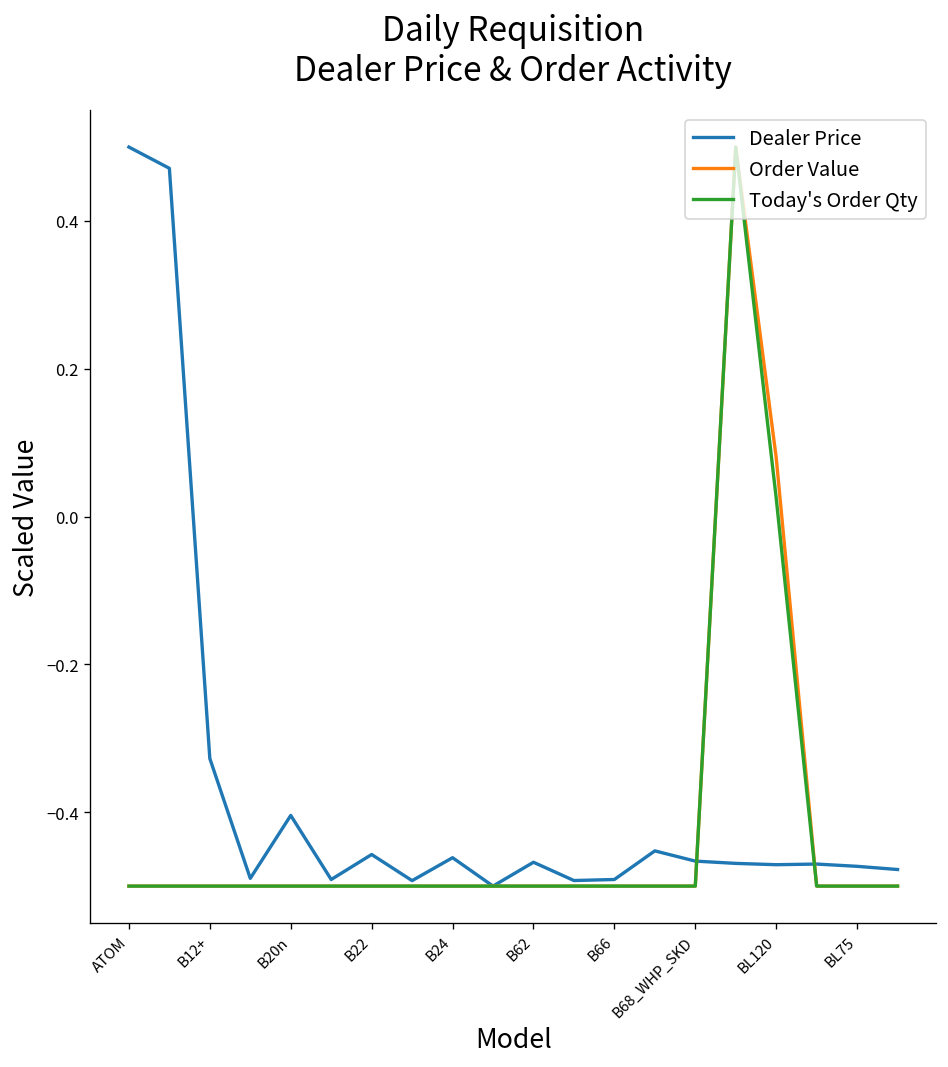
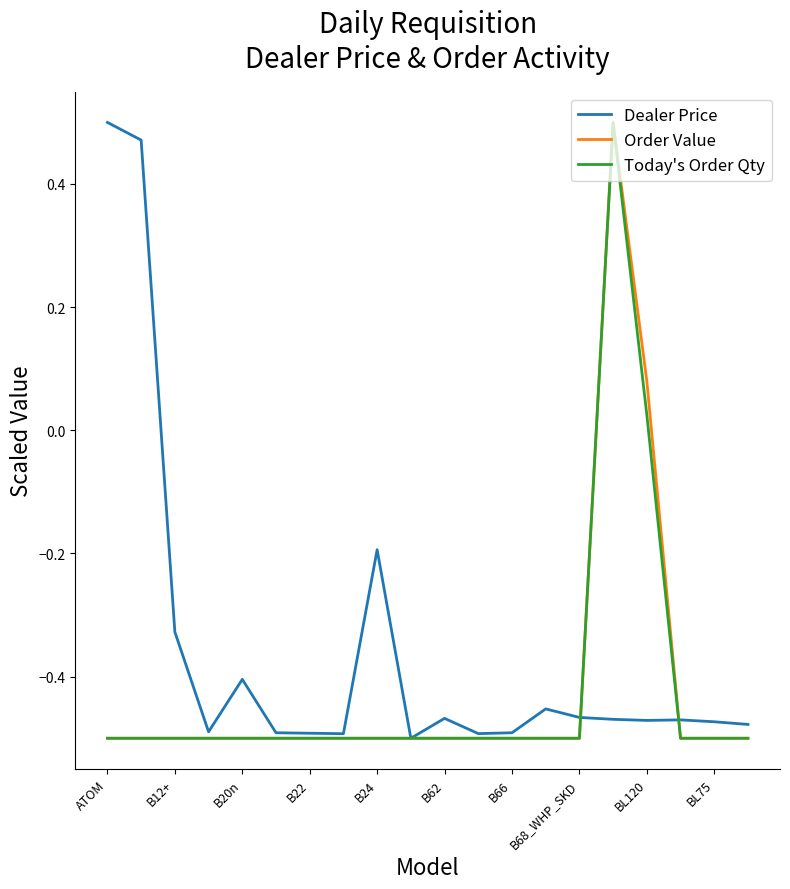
Dealer Price, B22: -0.46 -> -0.49
Dealer Price, B24: -0.46 -> -0.19
